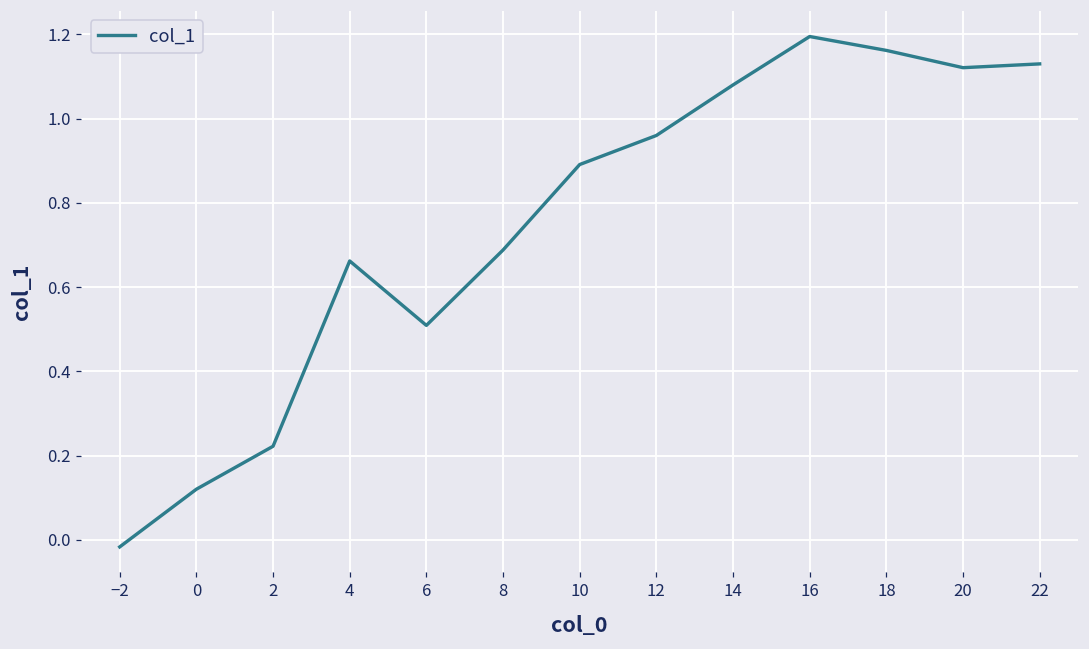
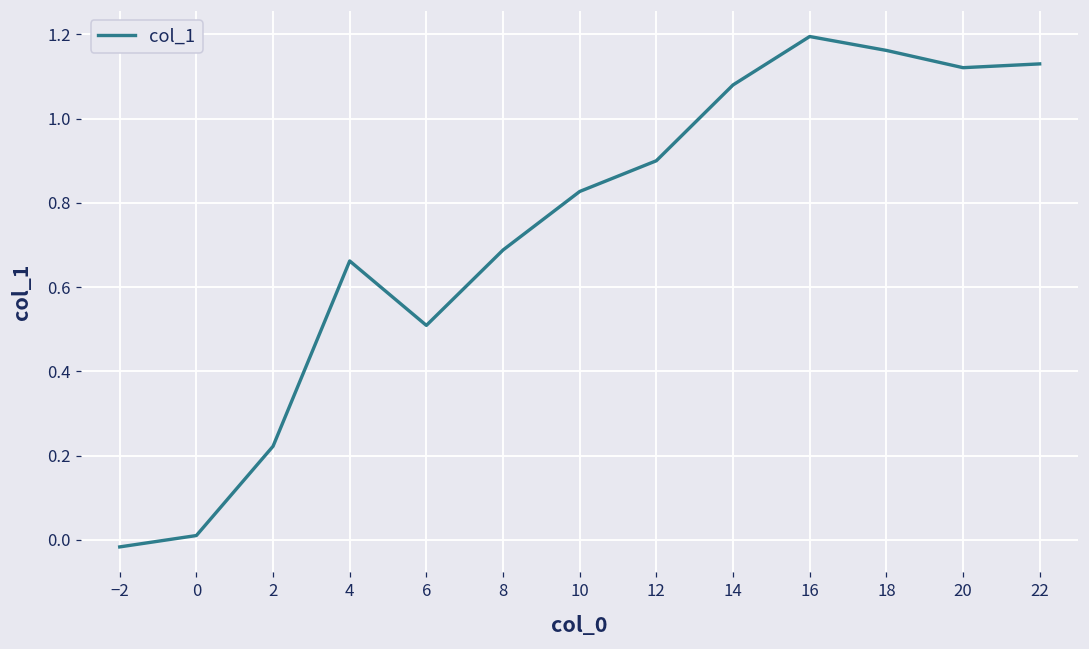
0: 0.12 -> 0.01
10: 0.89 -> 0.83
12: 0.96 -> 0.90
